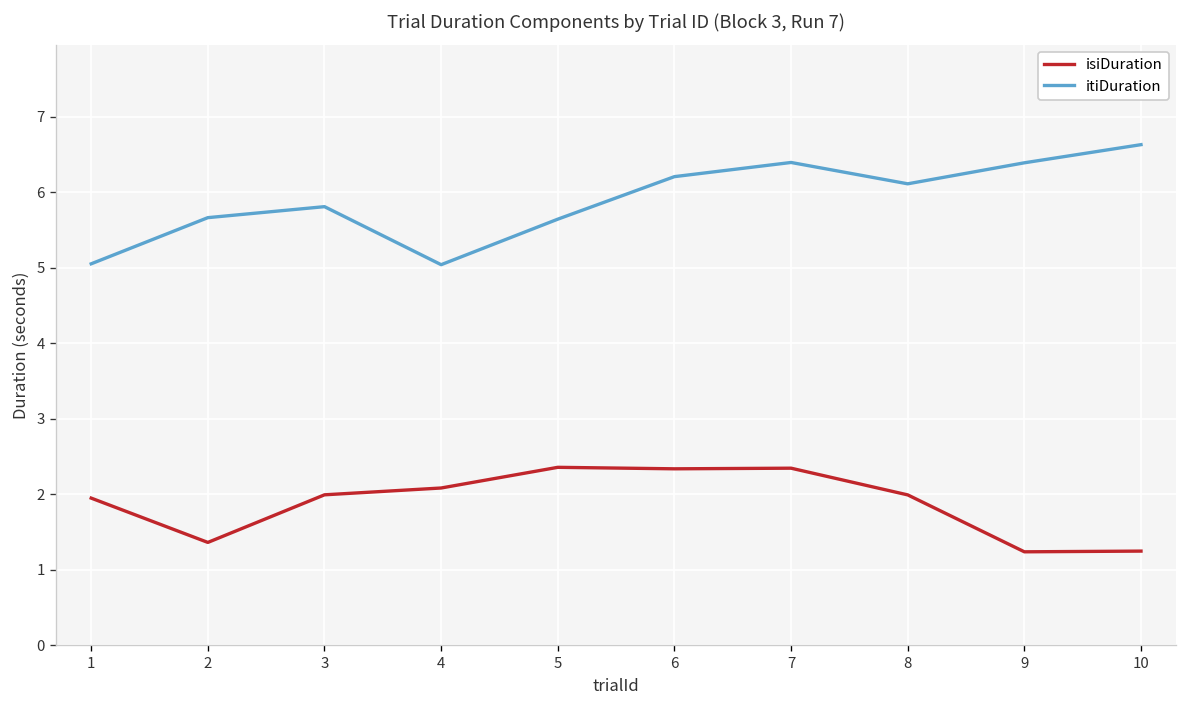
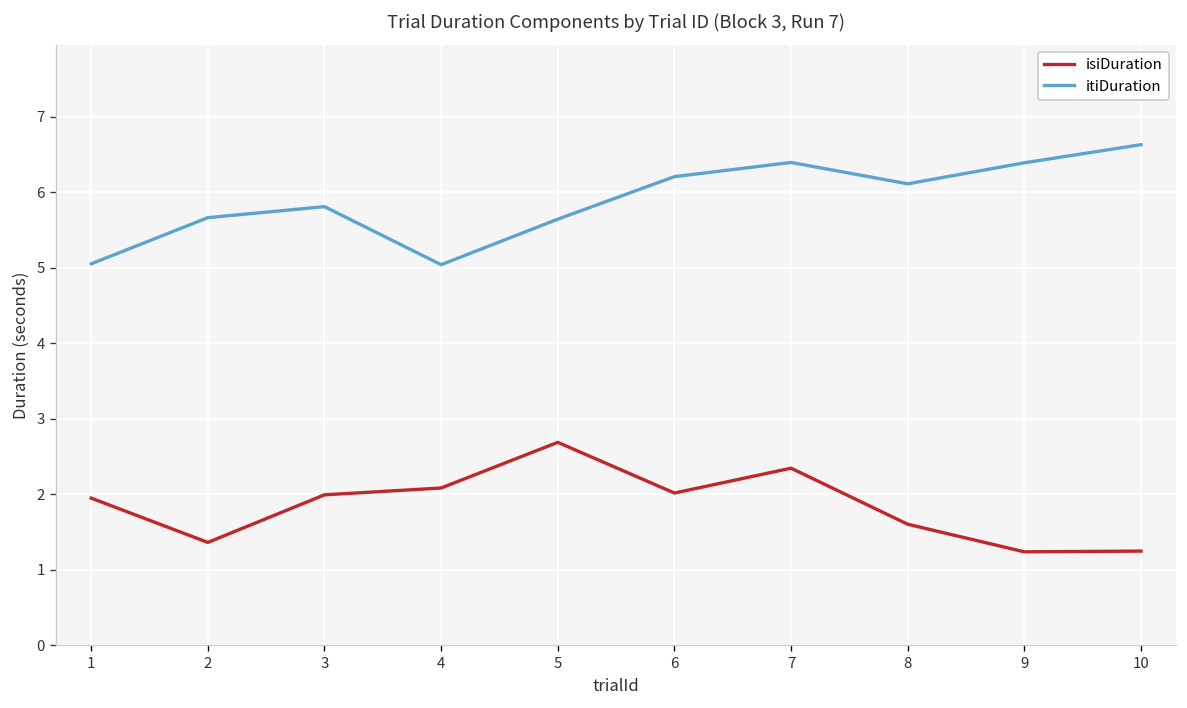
isiDuration, 5: 2.4 -> 2.7
isiDuration, 6: 2.3 -> 2.0
isiDuration, 8: 2.0 -> 1.6
